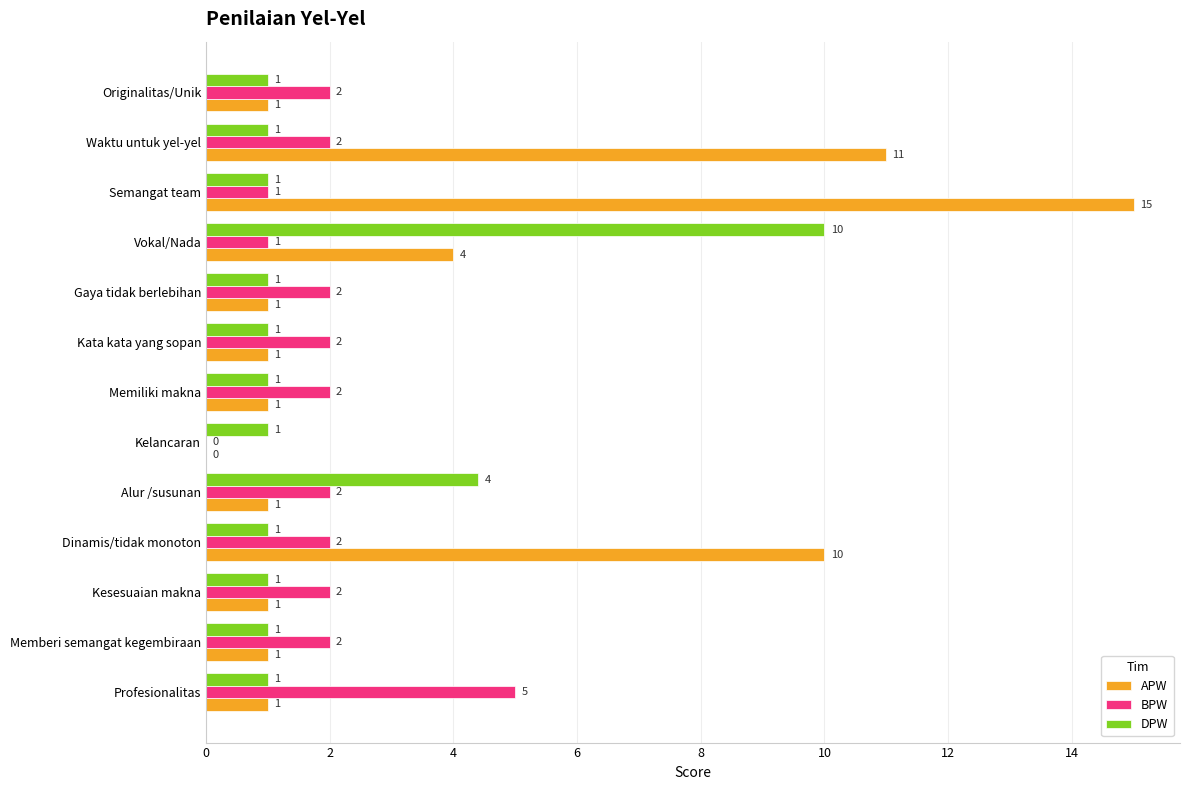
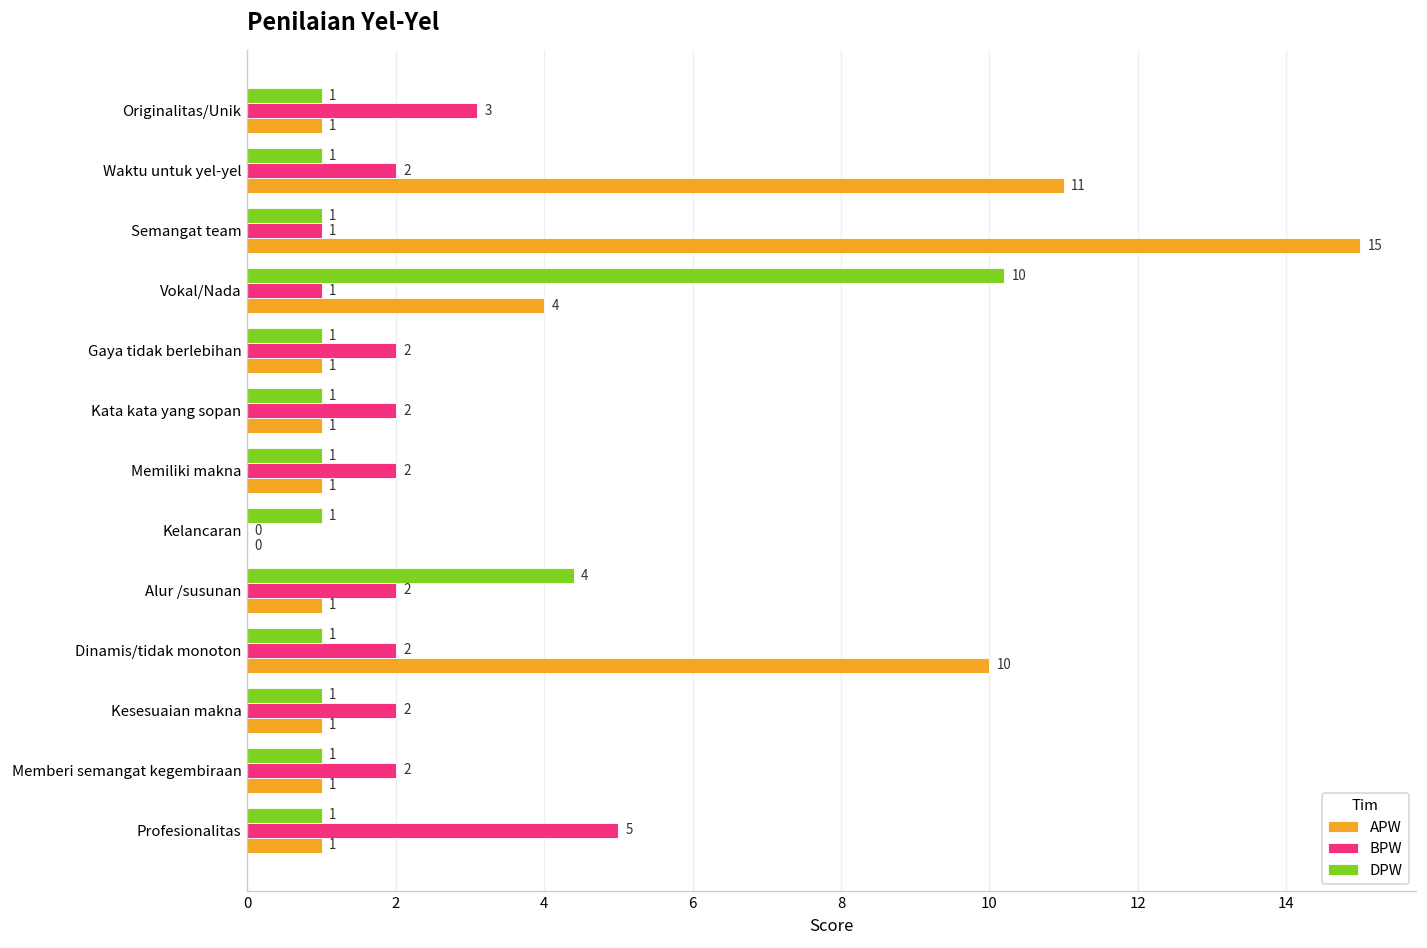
BPW, Originalitas/Unik: 2 -> 3
DPW, Vokal/Nada: 10.0 -> 10.2
